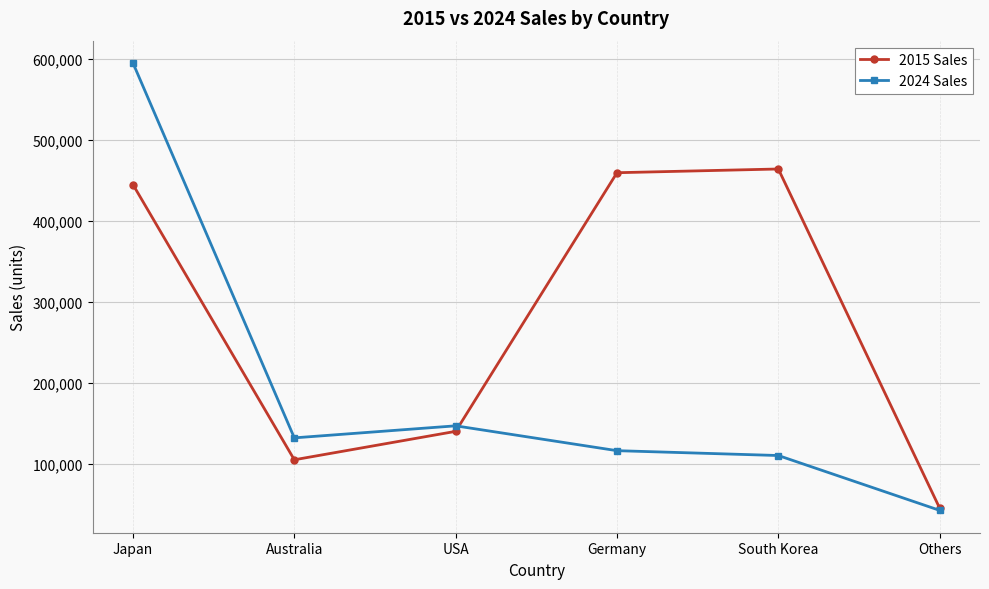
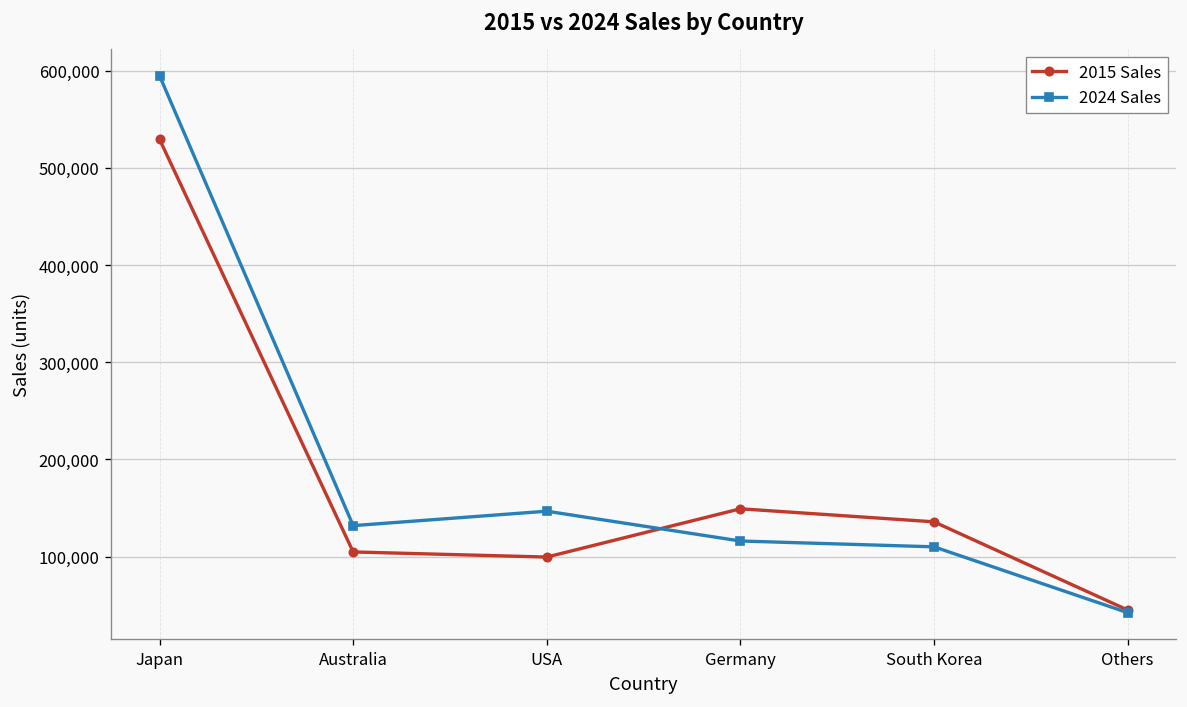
2015 Sales, Japan: 440,000 -> 530,000
2015 Sales, USA: 140,000 -> 100,000
2015 Sales, Germany: 460,000 -> 150,000
2015 Sales, South Korea: 460,000 -> 140,000
